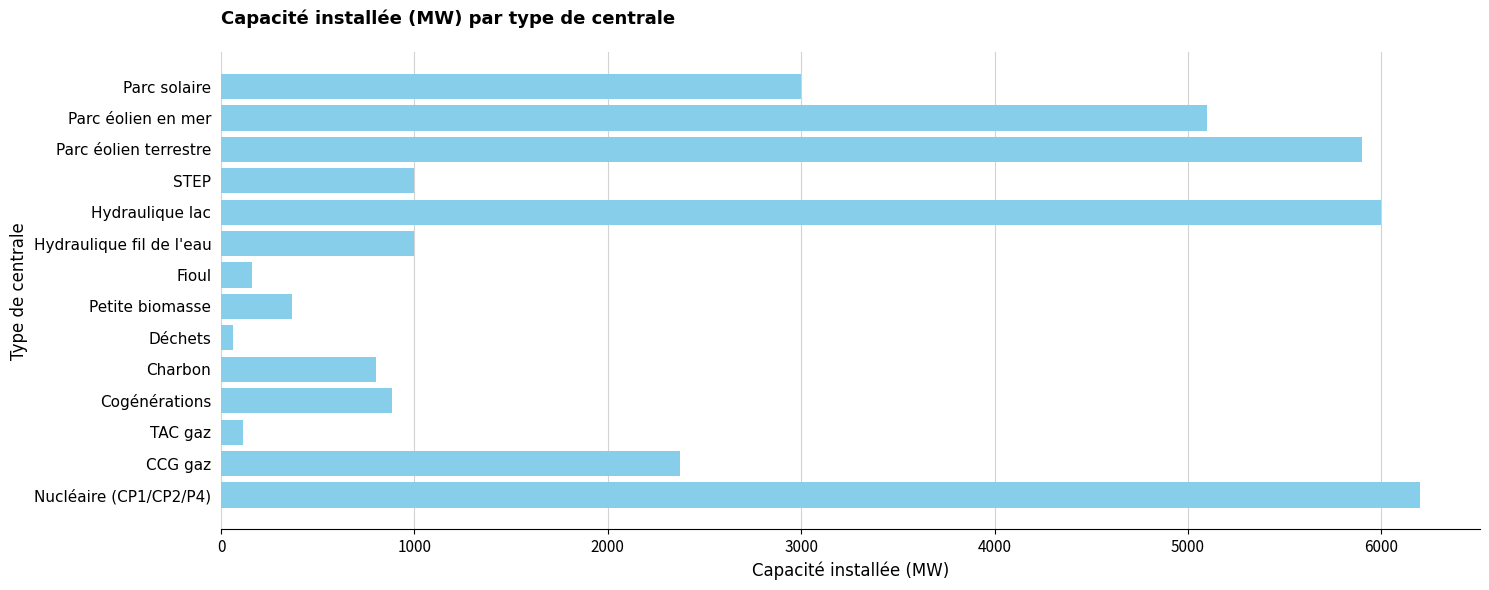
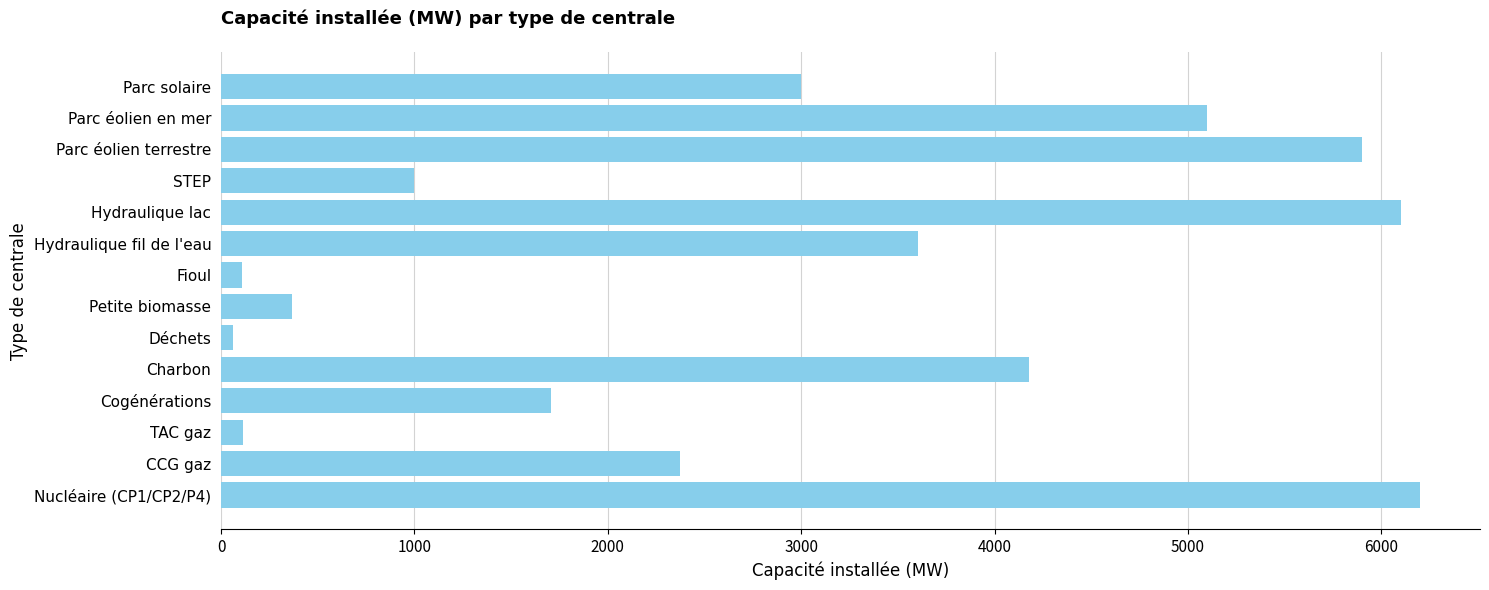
Hydraulique lac: 6000 -> 6100
Hydraulique fil de l'eau: 1000 -> 3600
Fioul: 160 -> 110
Charbon: 800 -> 4180
Cogénérations: 880 -> 1710
